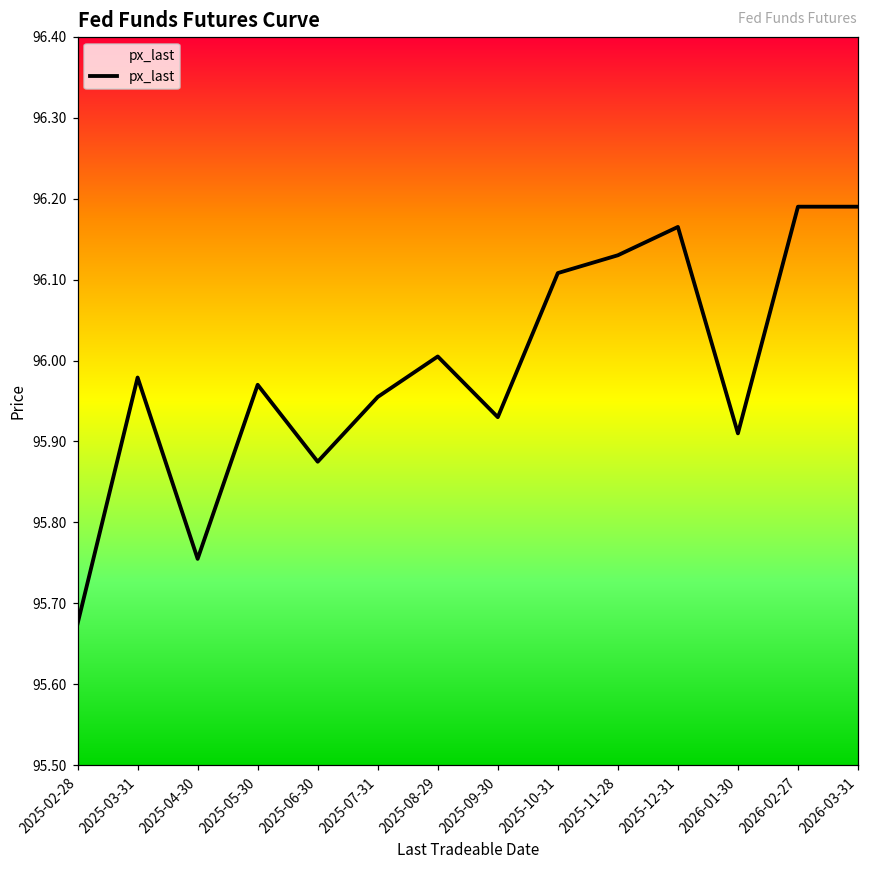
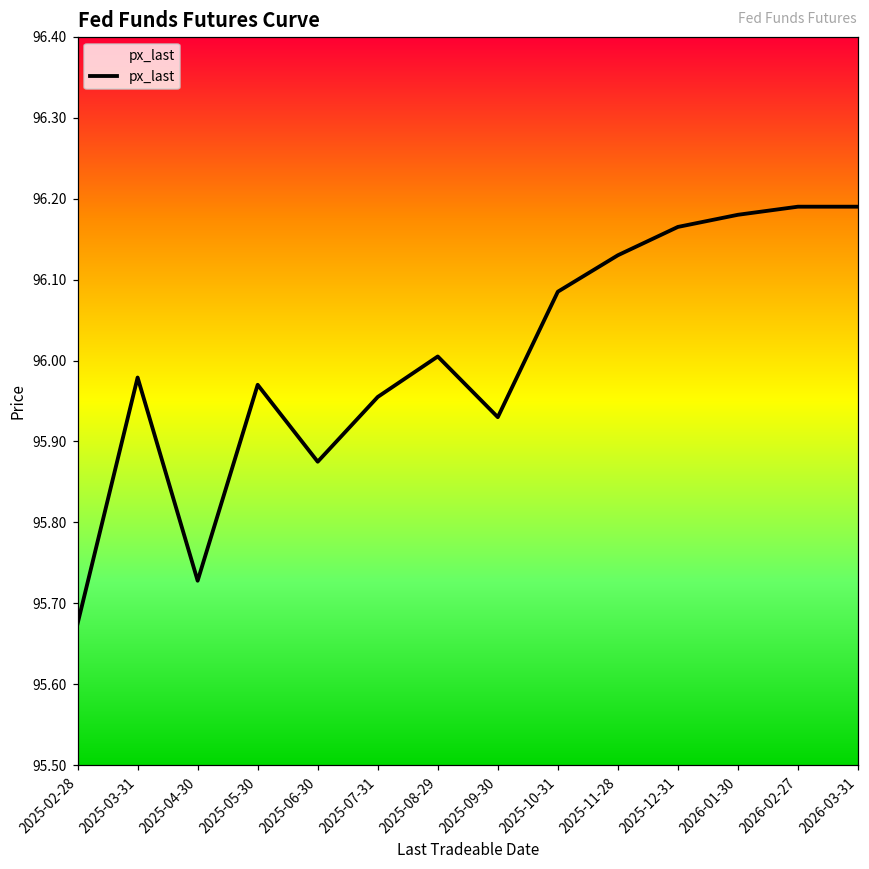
2025-04-30: 95.76 -> 95.73
2025-10-31: 96.11 -> 96.09
2026-01-30: 95.91 -> 96.18
